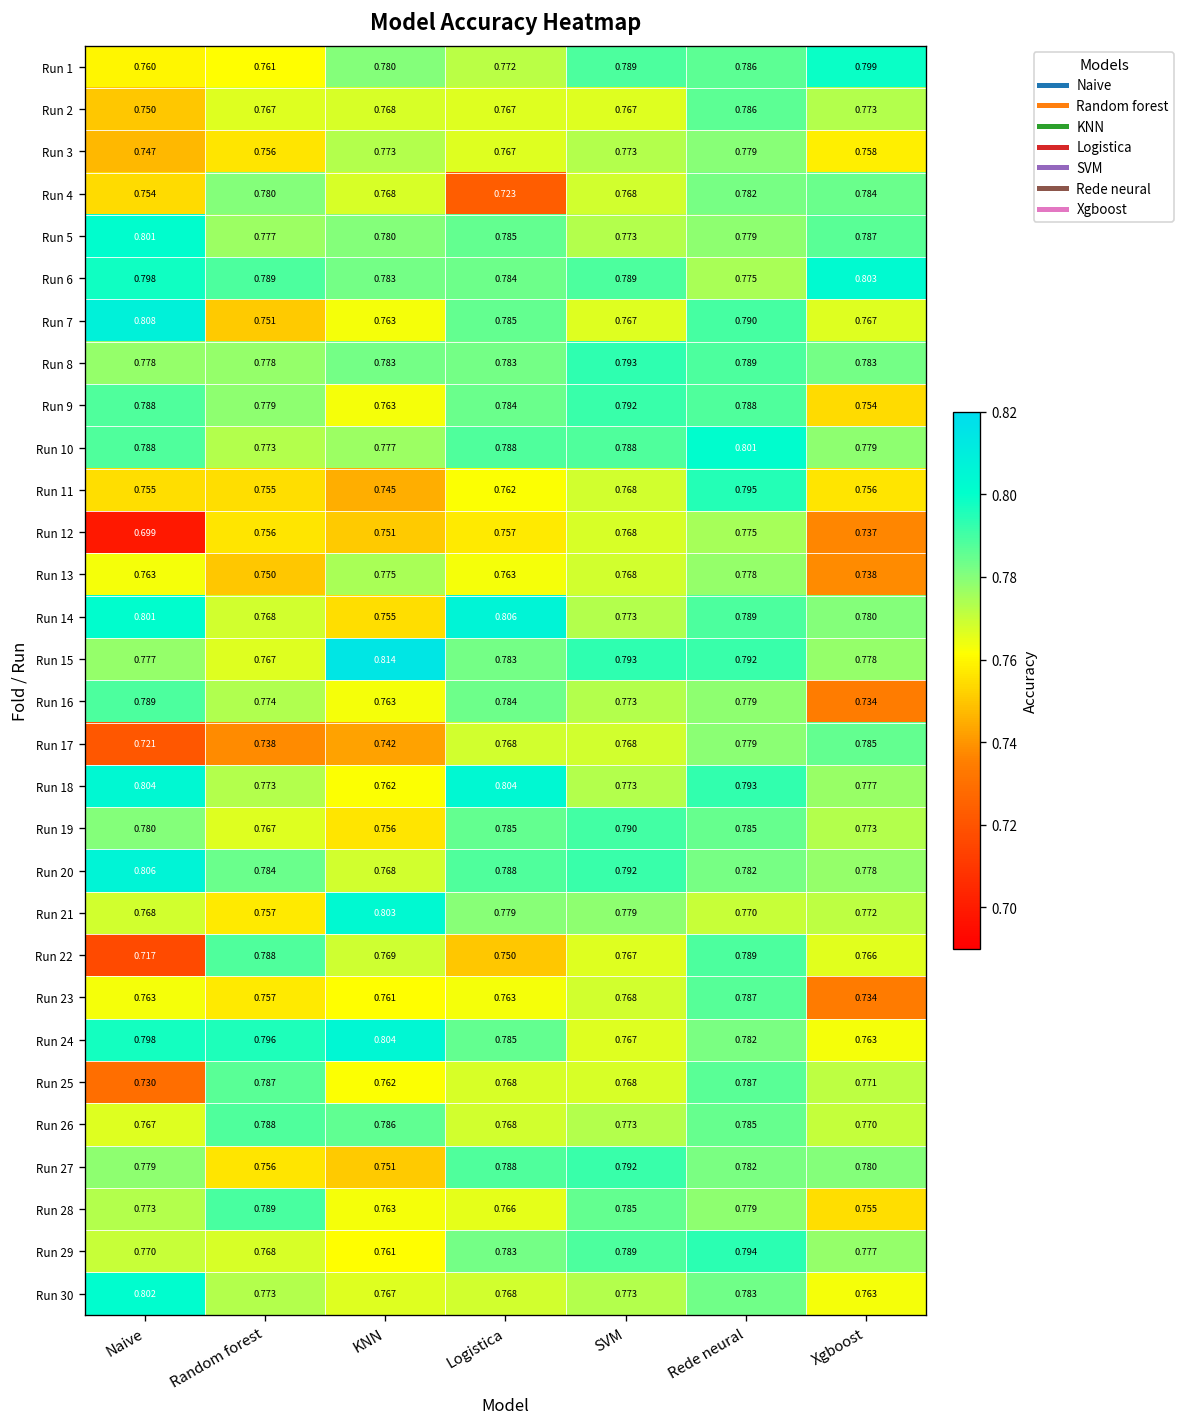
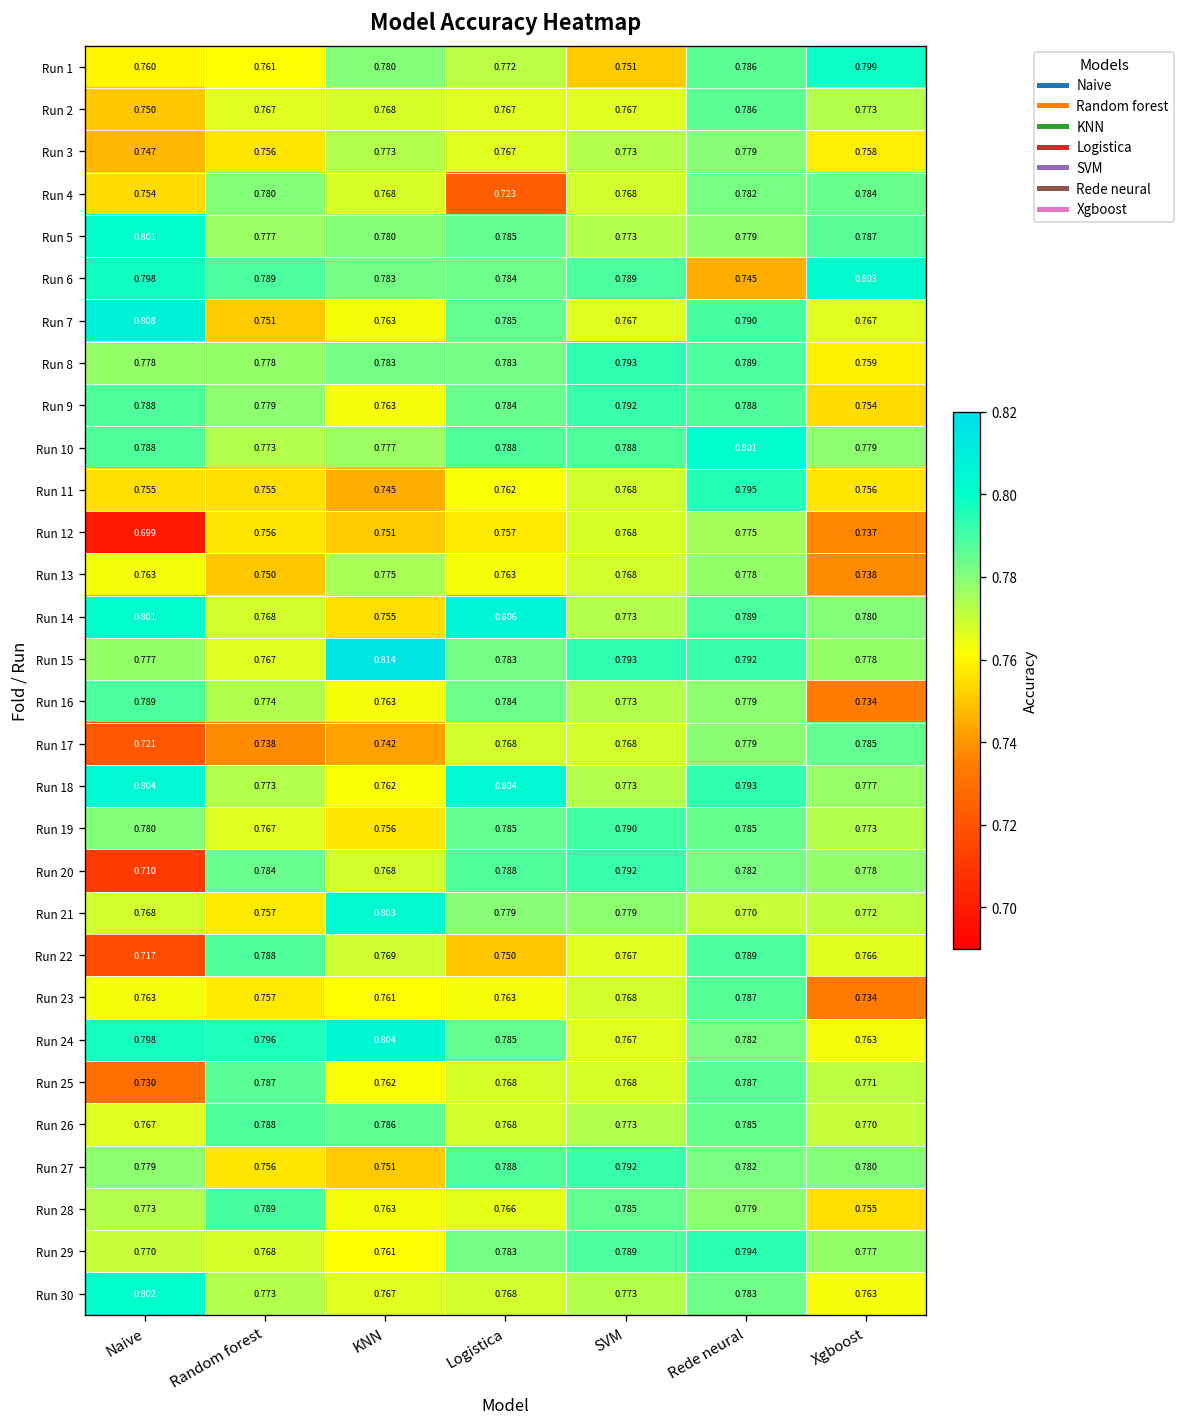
Run 1, SVM: 0.789 -> 0.751
Run 6, Rede neural: 0.775 -> 0.745
Run 8, Xgboost: 0.783 -> 0.759
Run 20, Naive: 0.806 -> 0.710
